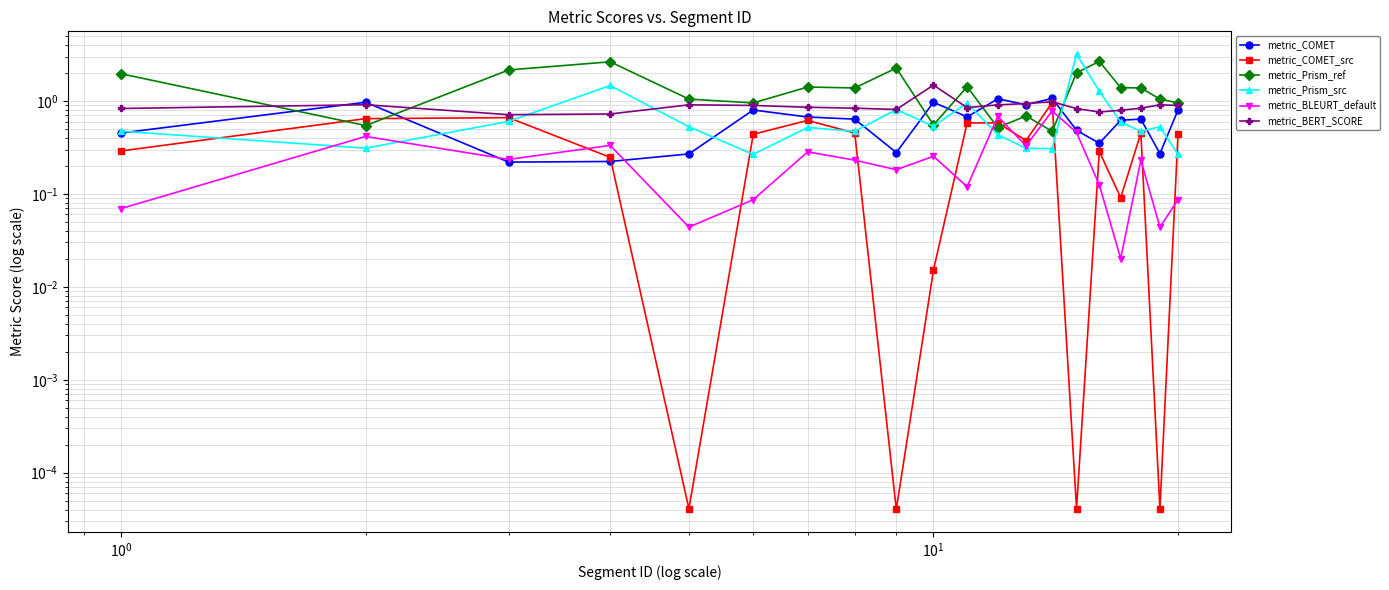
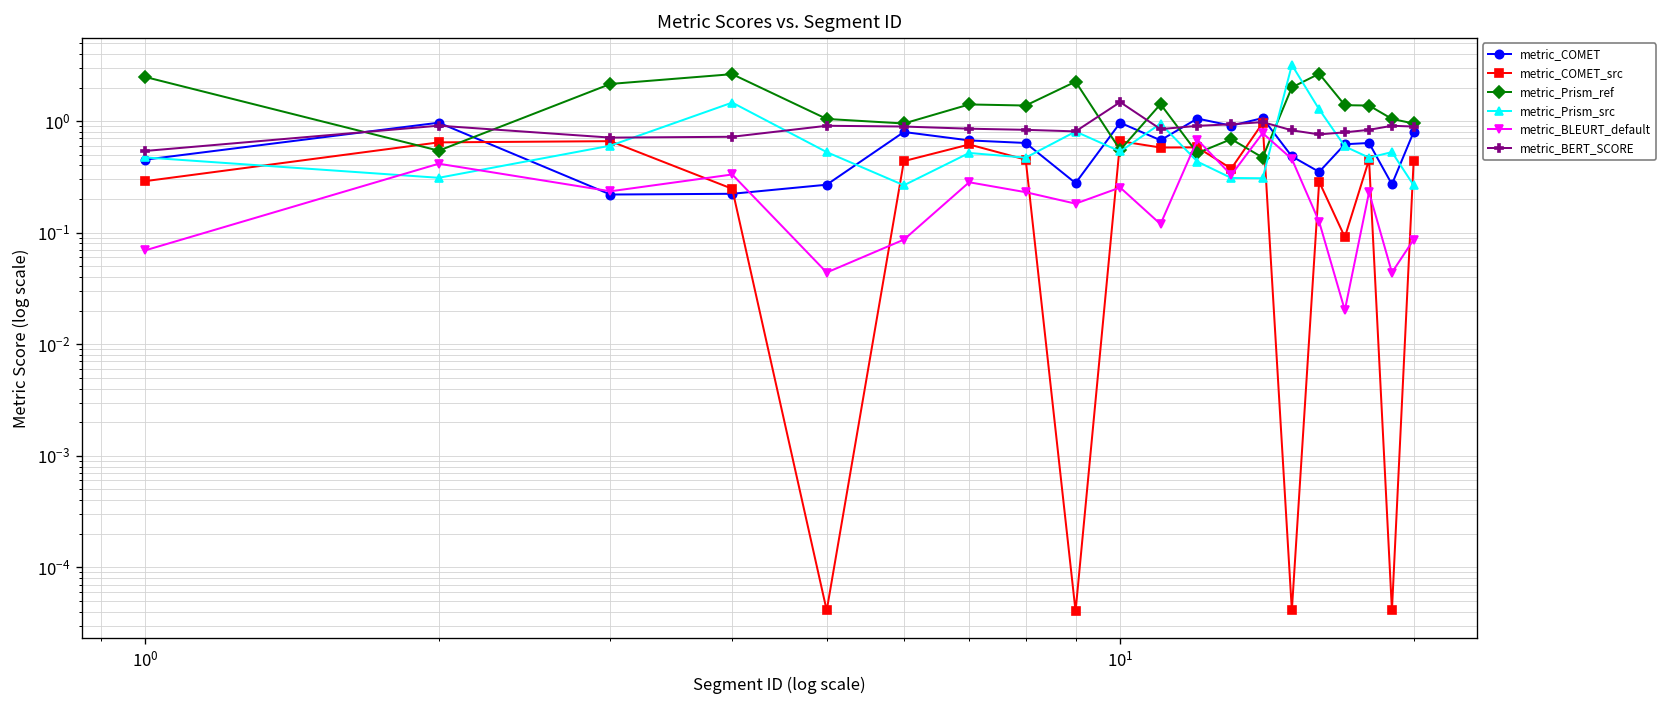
metric_Prism_ref, 10^0: 2.0 -> 2.5
metric_BERT_SCORE, 10^0: 0.8 -> 0.5
metric_COMET_src, 10^1: 0.015 -> 0.7
